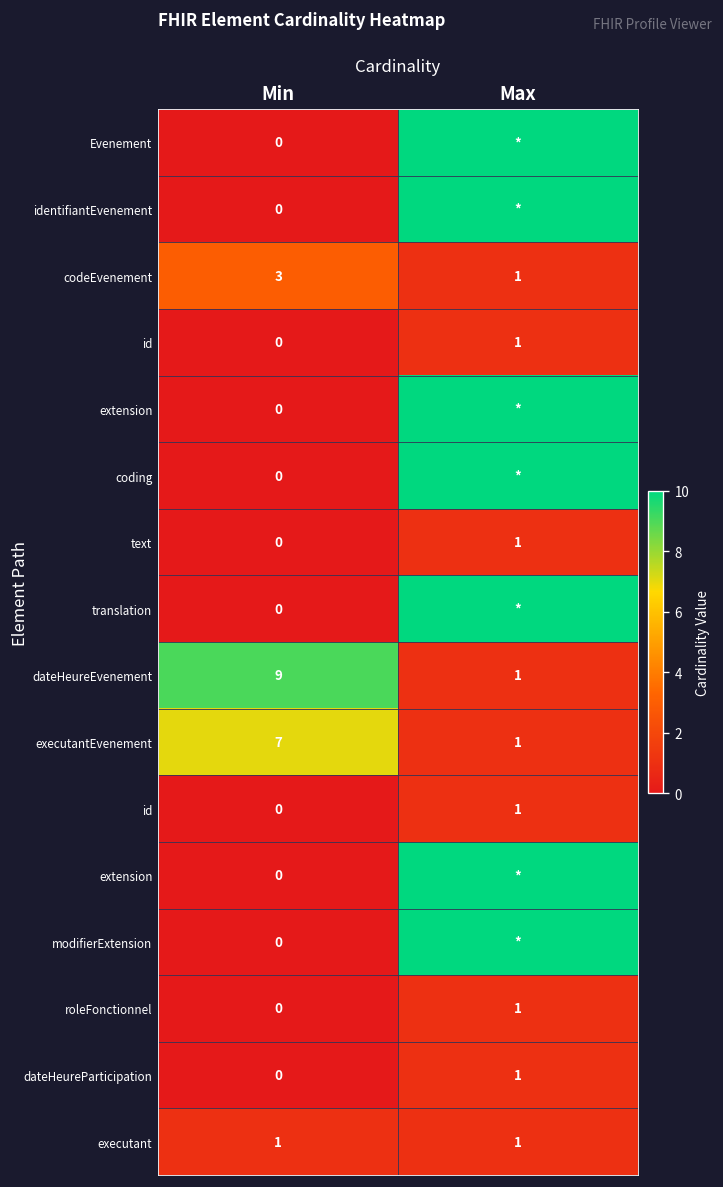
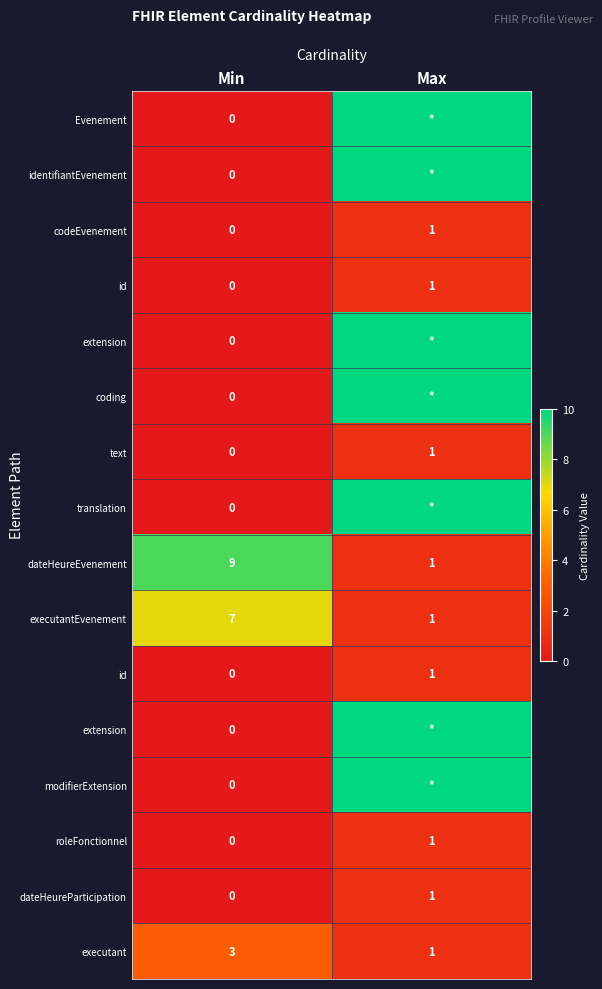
codeEvenement, Min: 3 -> 0
executant, Min: 1 -> 3
